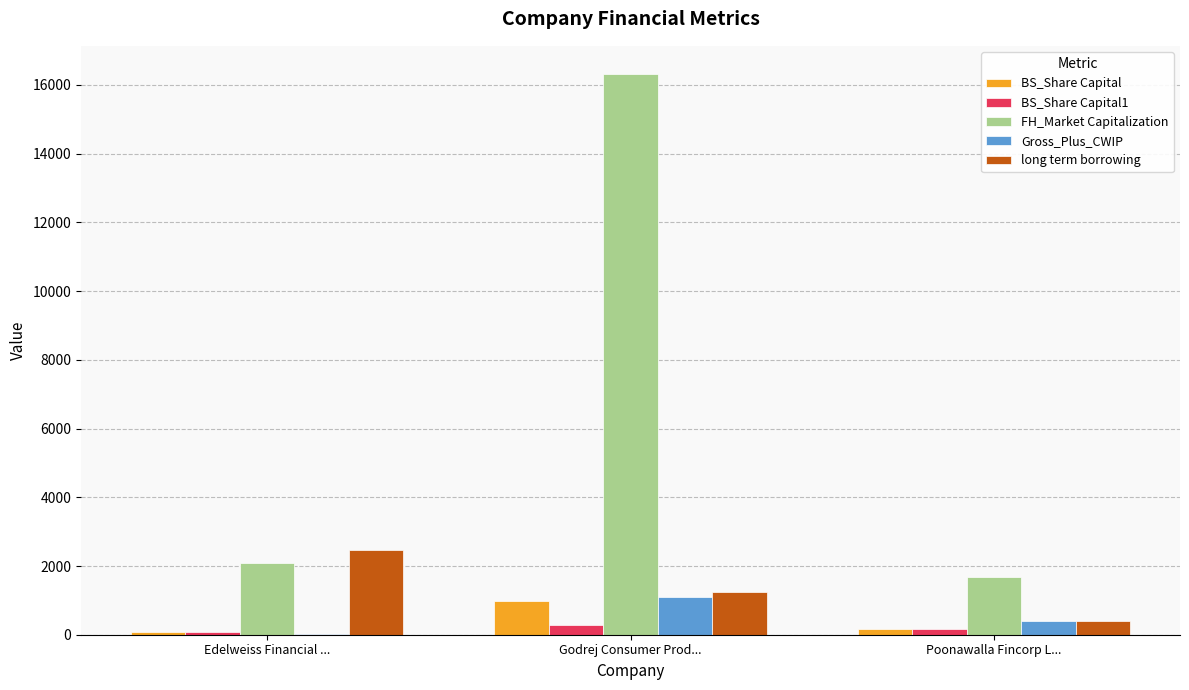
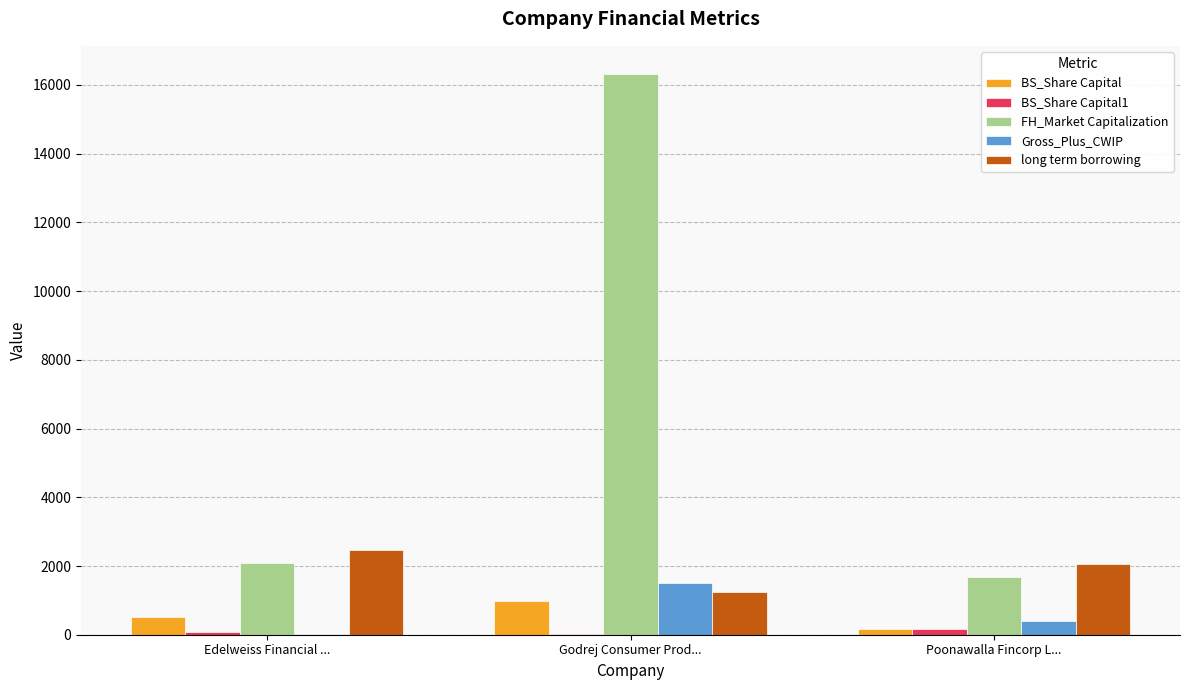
BS_Share Capital, Edelweiss Financial ...: 100 -> 500
BS_Share Capital1, Godrej Consumer Prod...: 300 -> 0
Gross_Plus_CWIP, Godrej Consumer Prod...: 1100 -> 1500
long term borrowing, Poonawalla Fincorp L...: 400 -> 2100
